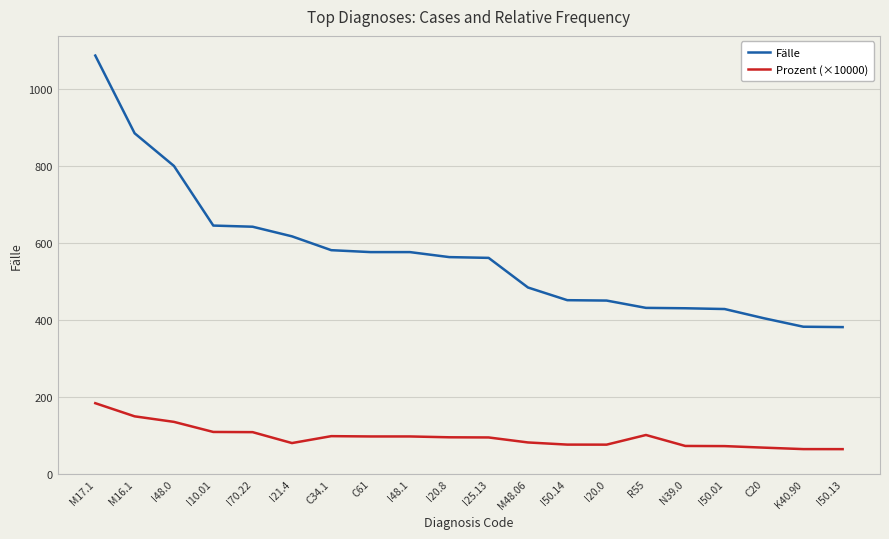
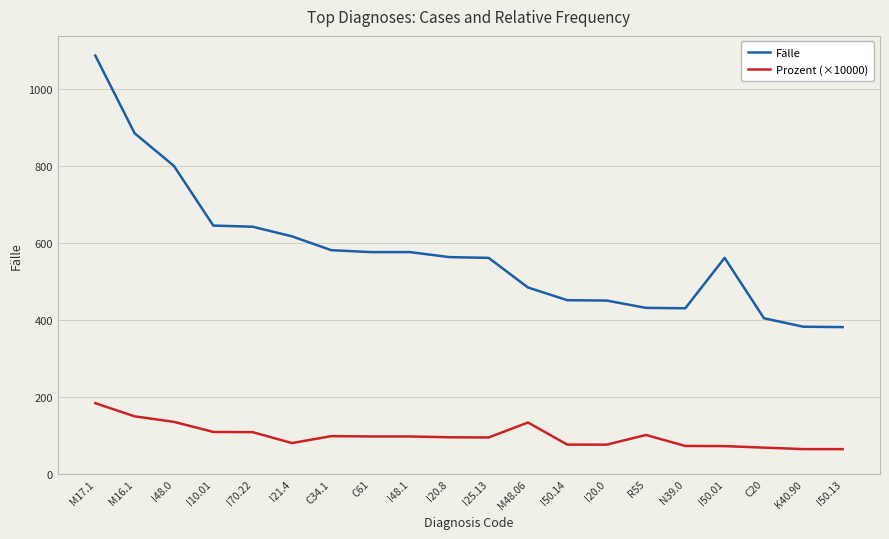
Prozent (×10000), M48.06: 80 -> 130
Fälle, I50.01: 430 -> 560
